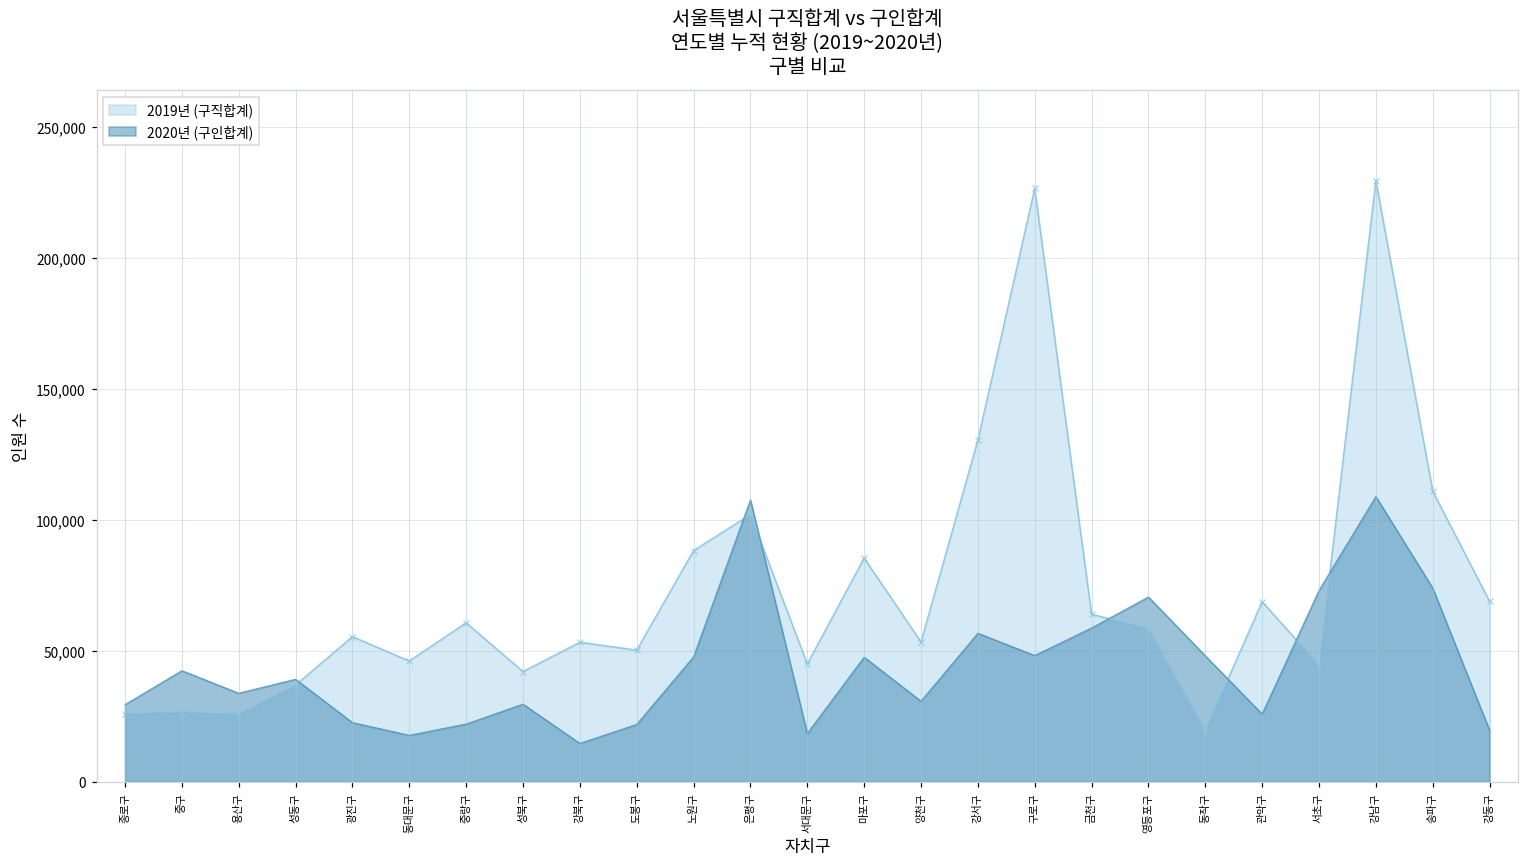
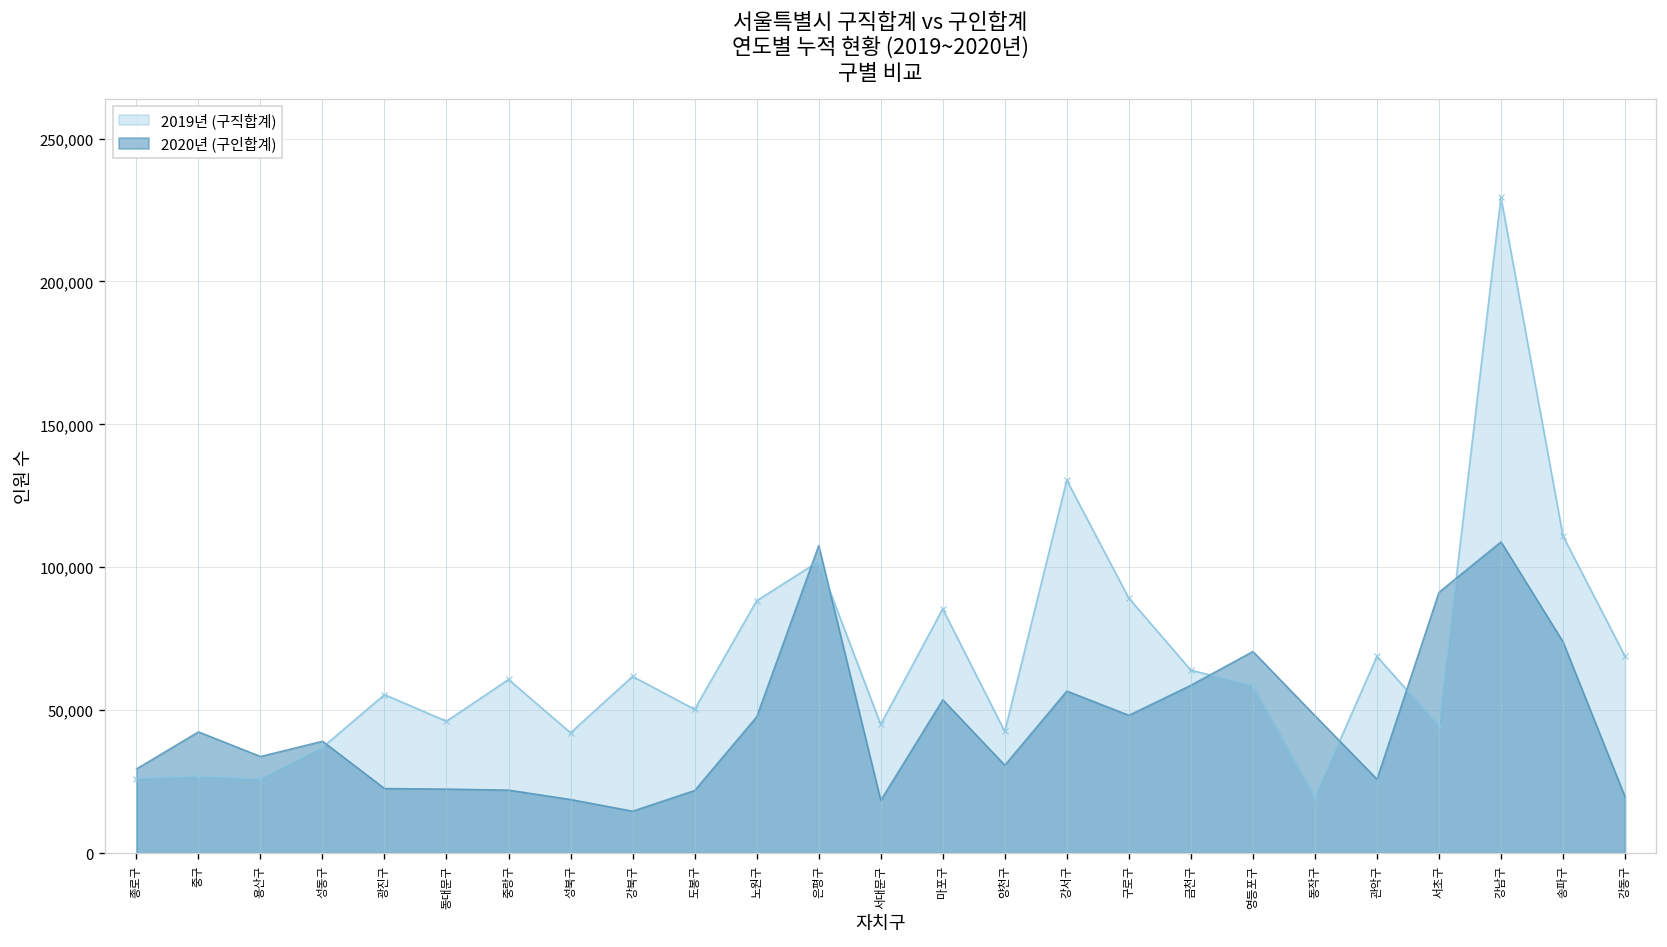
2020년 (구인합계), 동대문구: 18,000 -> 22,000
2020년 (구인합계), 성북구: 30,000 -> 19,000
2019년 (구직합계), 강북구: 53,000 -> 62,000
2020년 (구인합계), 마포구: 48,000 -> 54,000
2019년 (구직합계), 양천구: 53,000 -> 43,000
2019년 (구직합계), 구로구: 227,000 -> 89,000
2020년 (구인합계), 서초구: 73,000 -> 91,000
